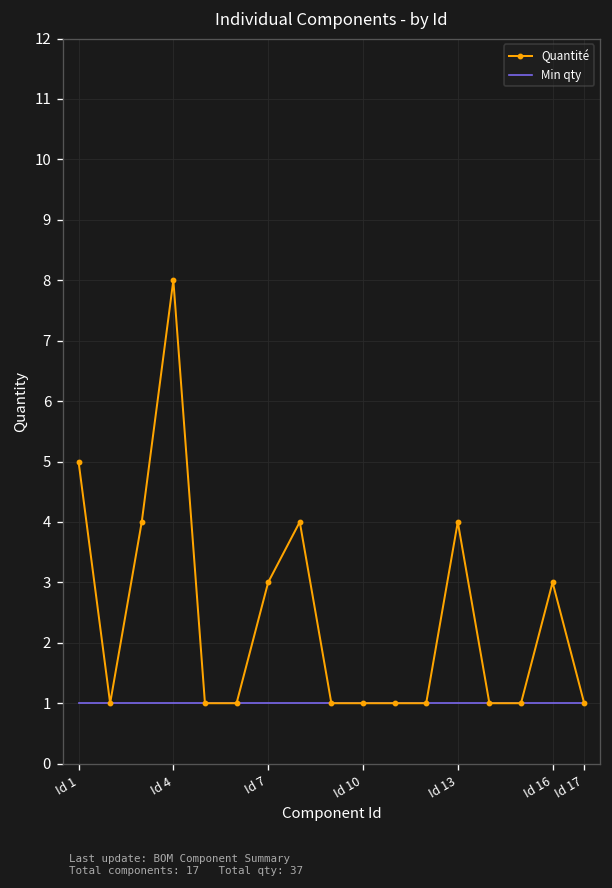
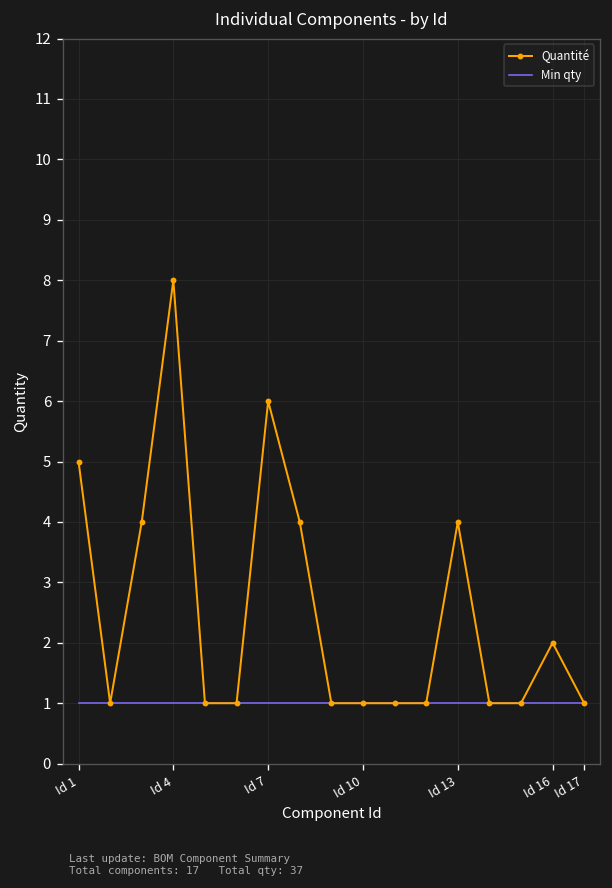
Quantité, Id 7: 3 -> 6
Quantité, Id 16: 3 -> 2
